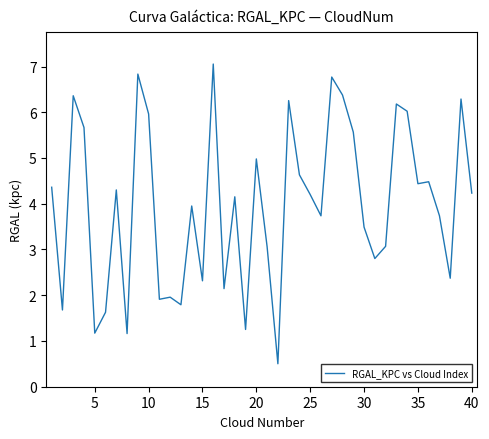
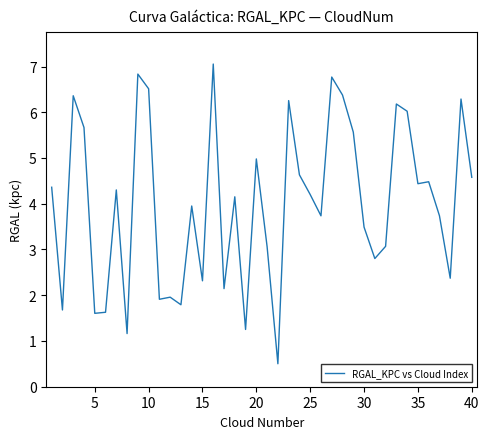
5: 1.2 -> 1.6
10: 6.0 -> 6.5
40: 4.2 -> 4.6
